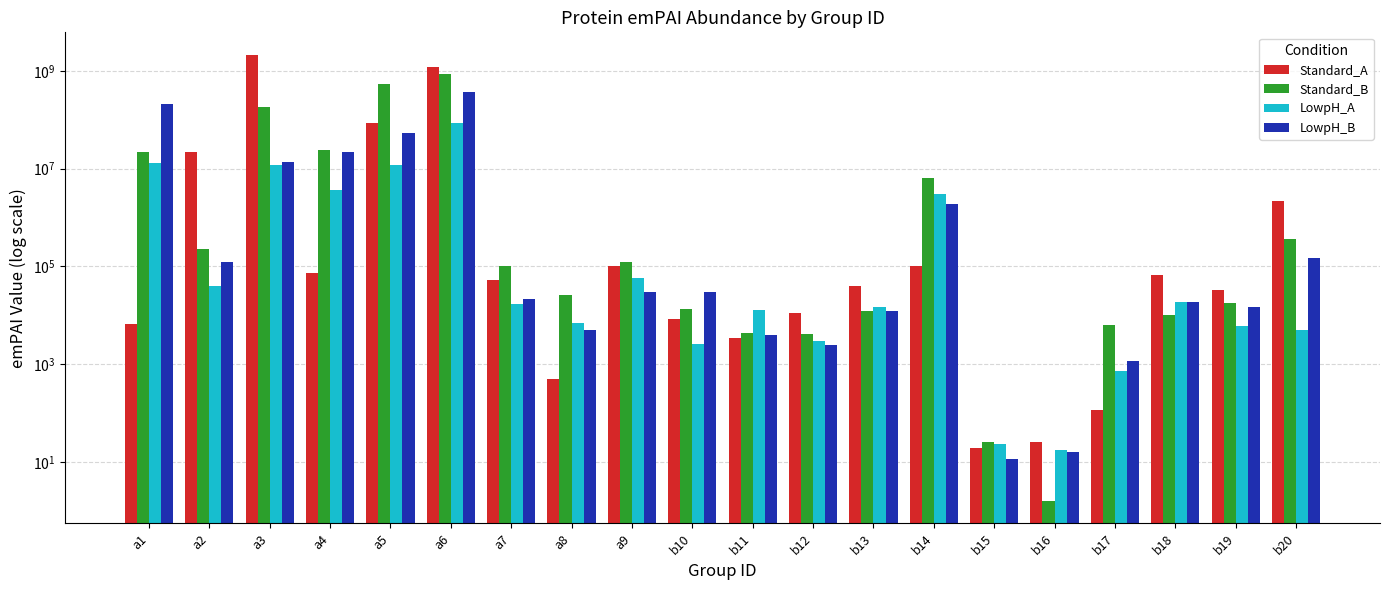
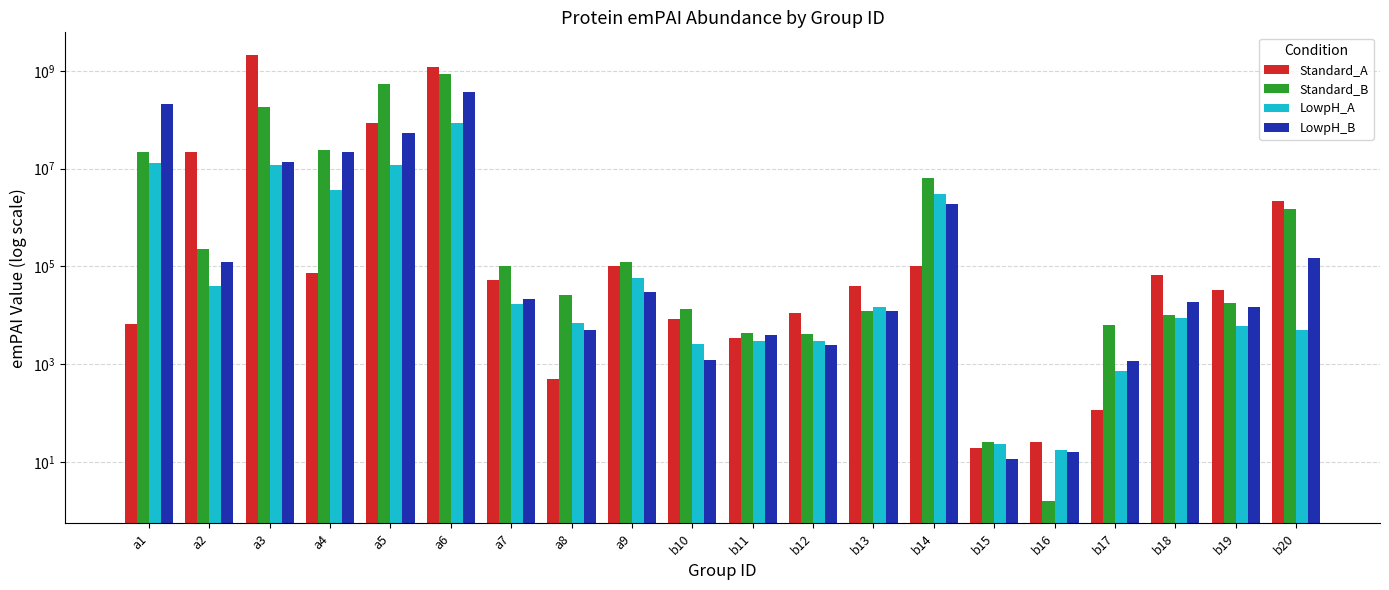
LowpH_B, b10: 30000 -> 1200
LowpH_A, b11: 13000 -> 3000
LowpH_A, b18: 19000 -> 9000
Standard_B, b20: 400000 -> 1500000
